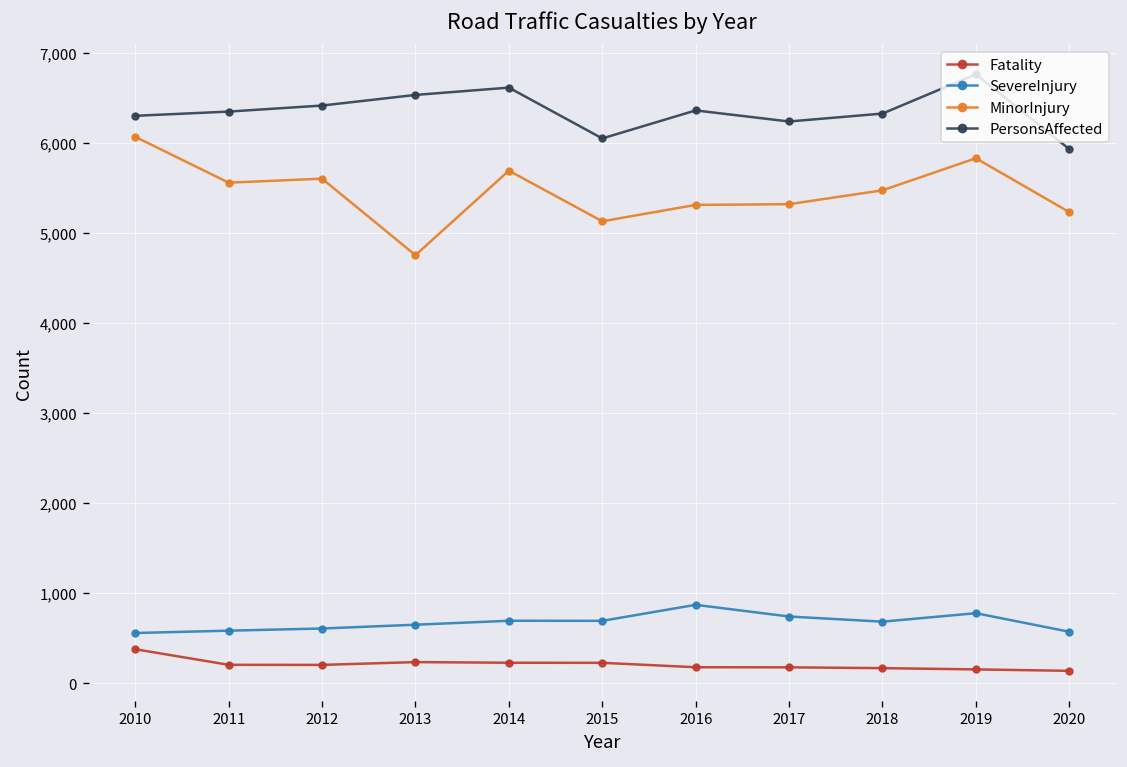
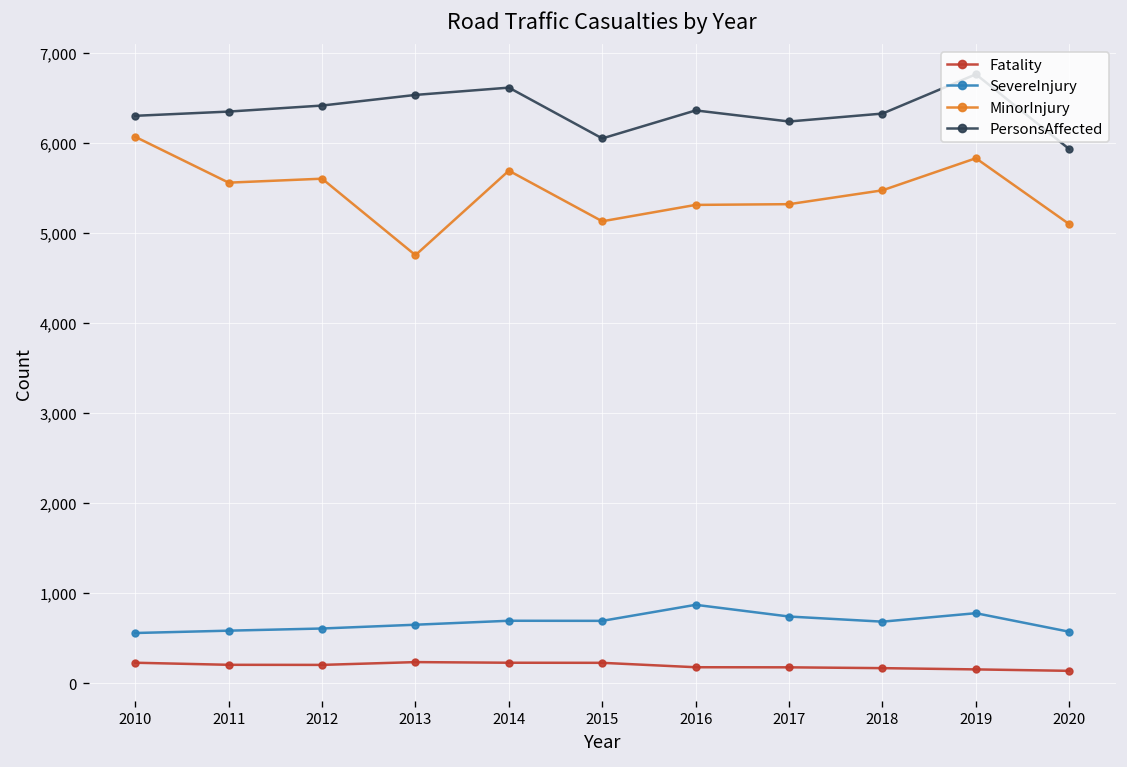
Fatality, 2010: 400 -> 200
MinorInjury, 2020: 5,200 -> 5,100
